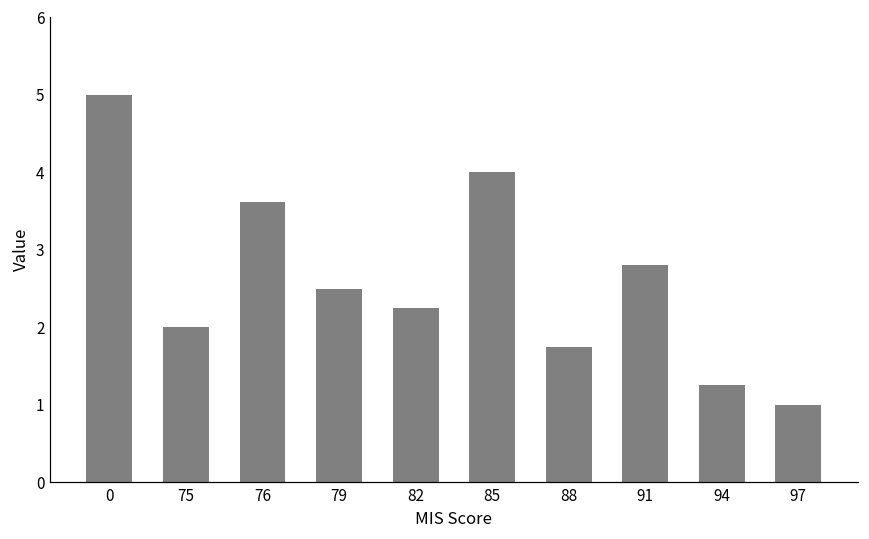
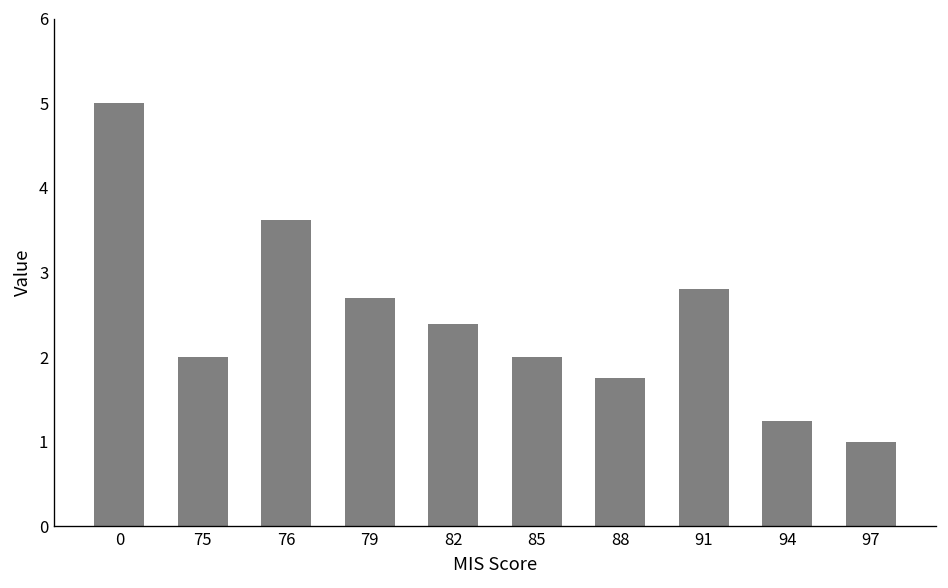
79: 2.5 -> 2.7
82: 2.3 -> 2.4
85: 4 -> 2
